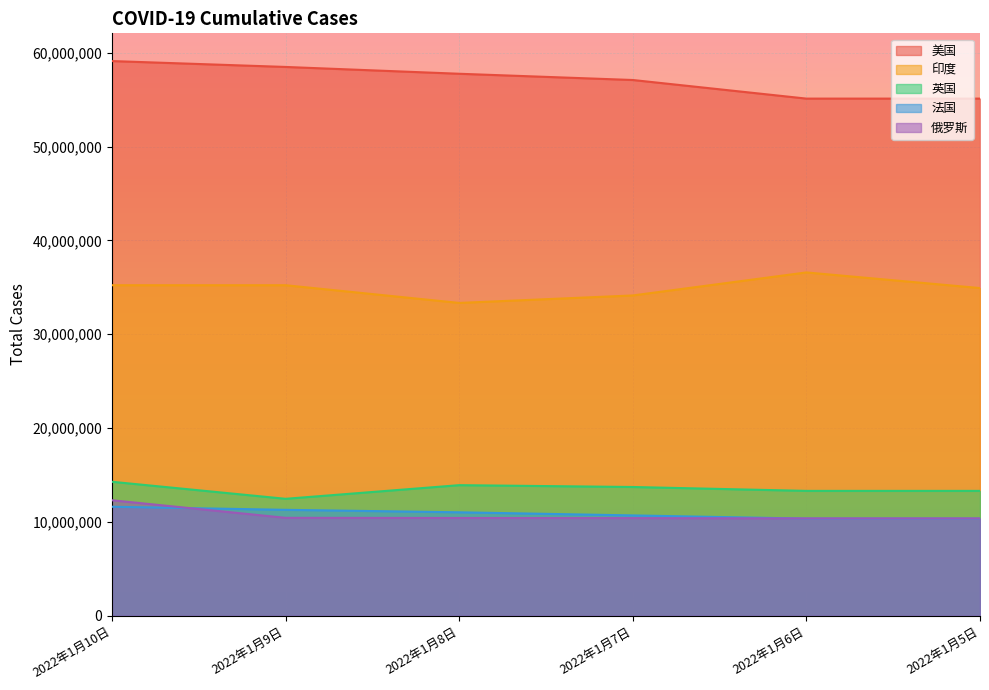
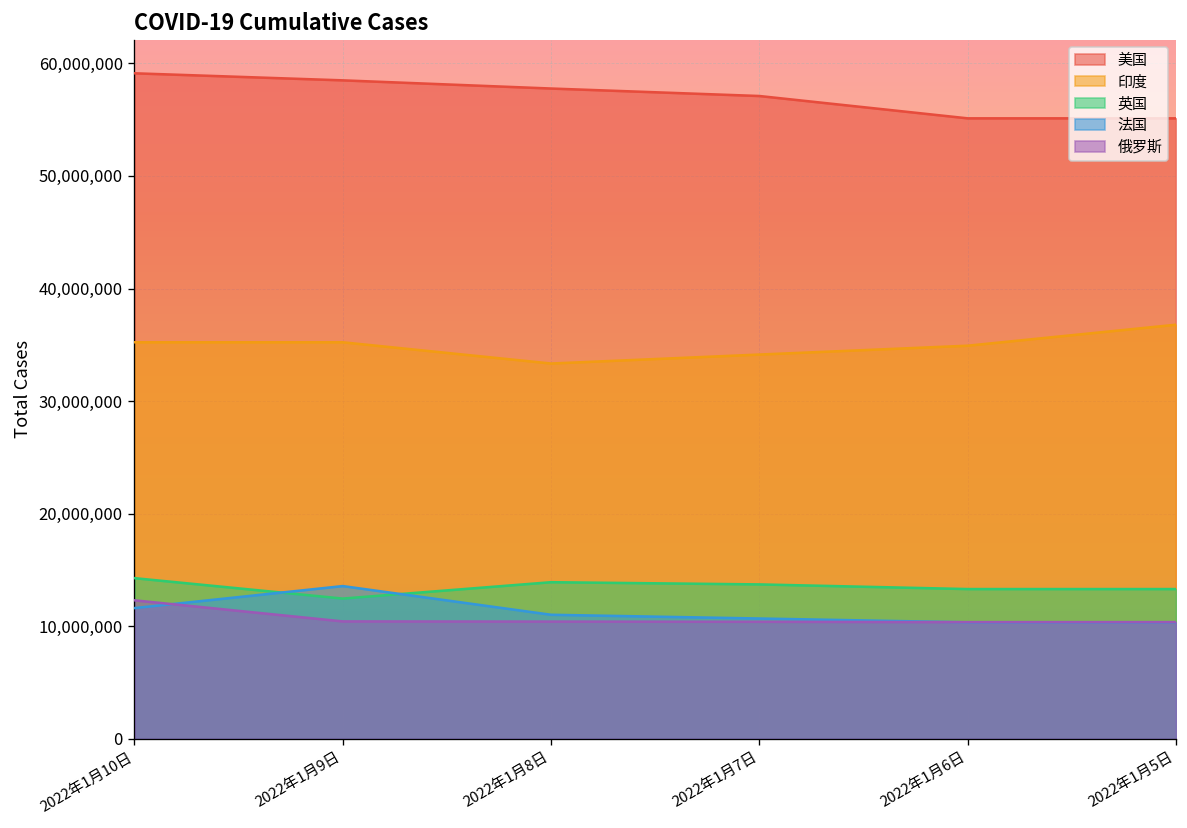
法国, 2022年1月9日: 11,000,000 -> 14,000,000
印度, 2022年1月6日: 37,000,000 -> 35,000,000
印度, 2022年1月5日: 35,000,000 -> 37,000,000
